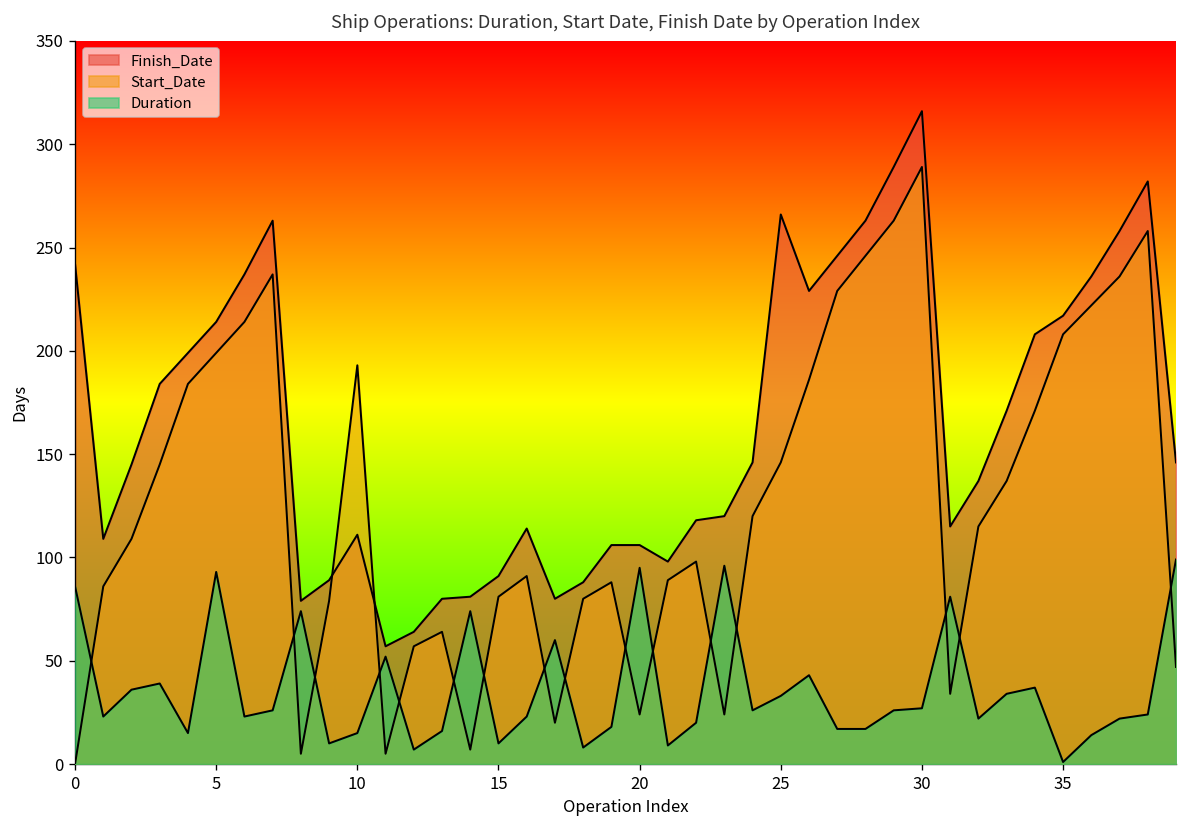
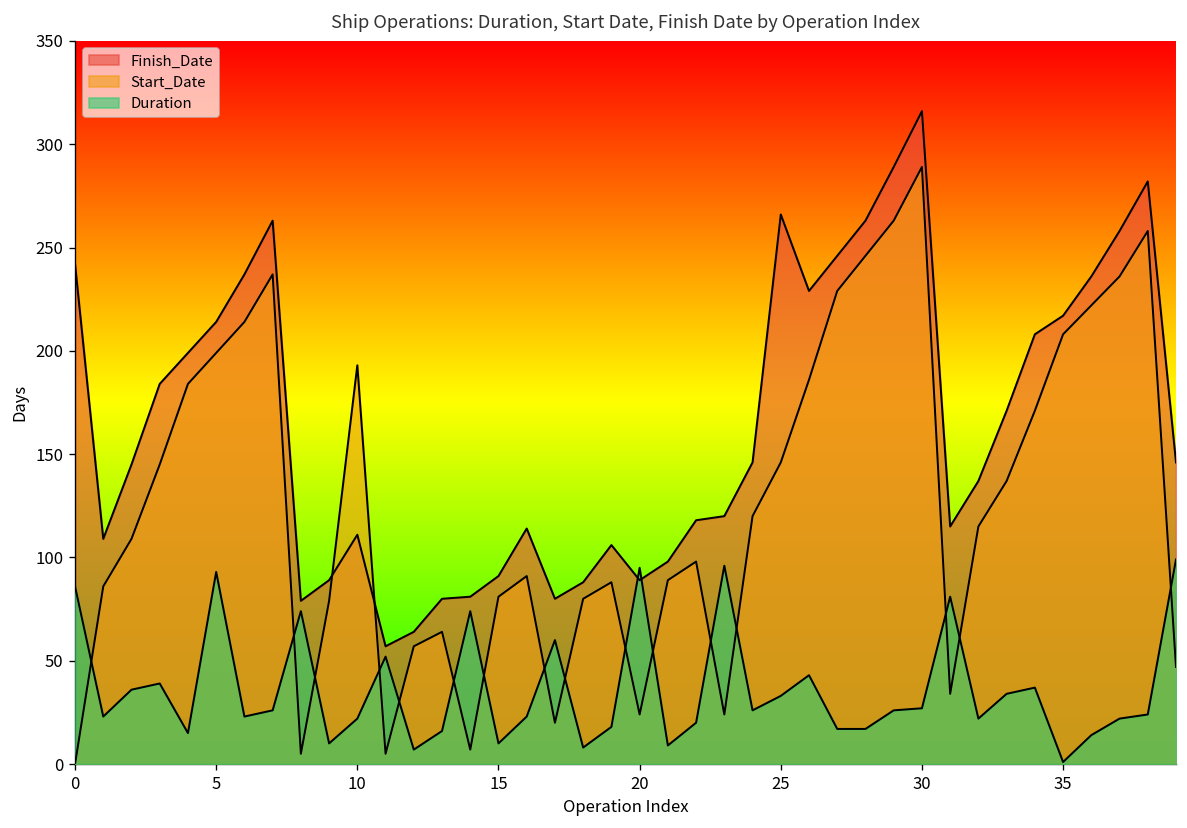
Duration, 10: 15 -> 22
Finish_Date, 20: 106 -> 89
